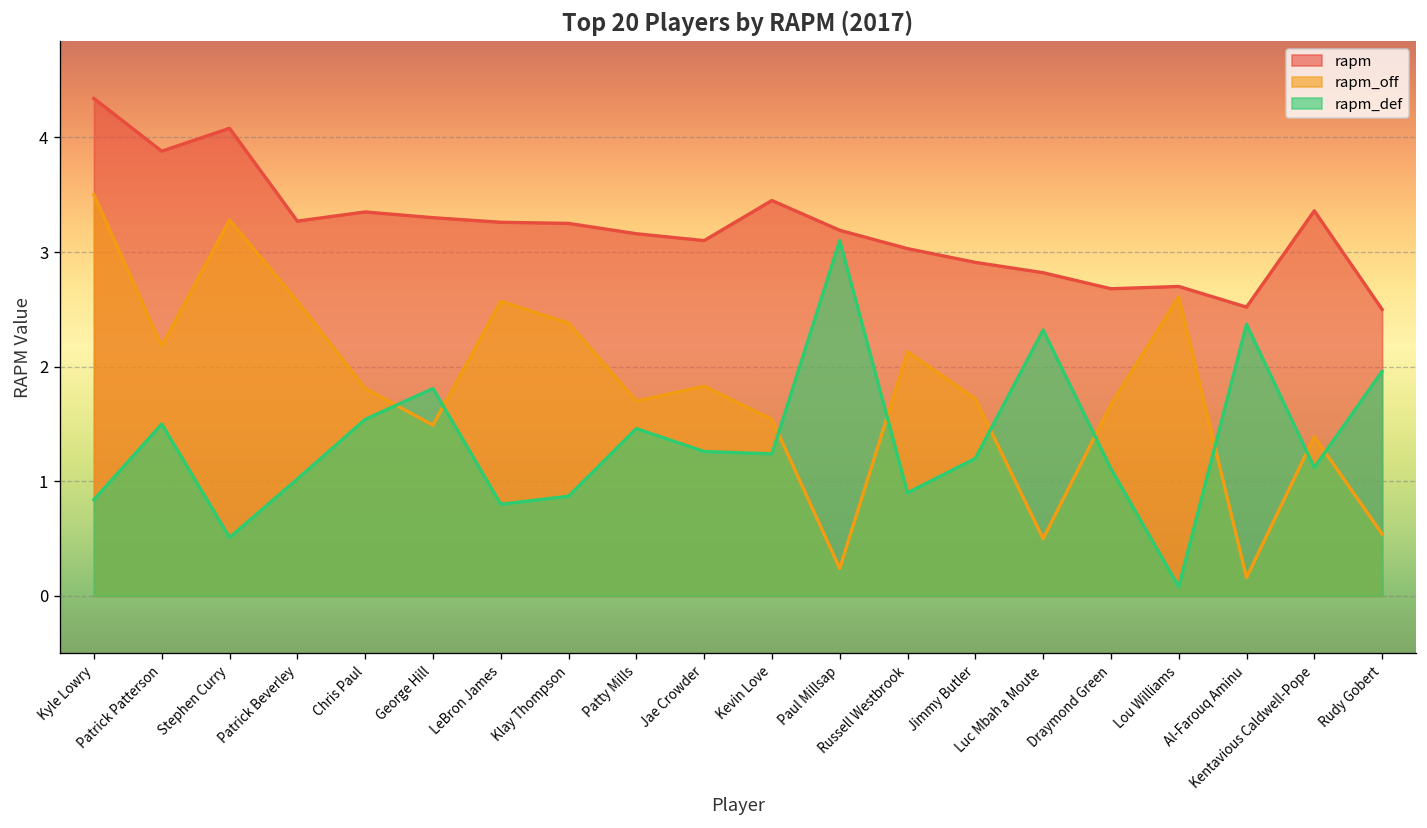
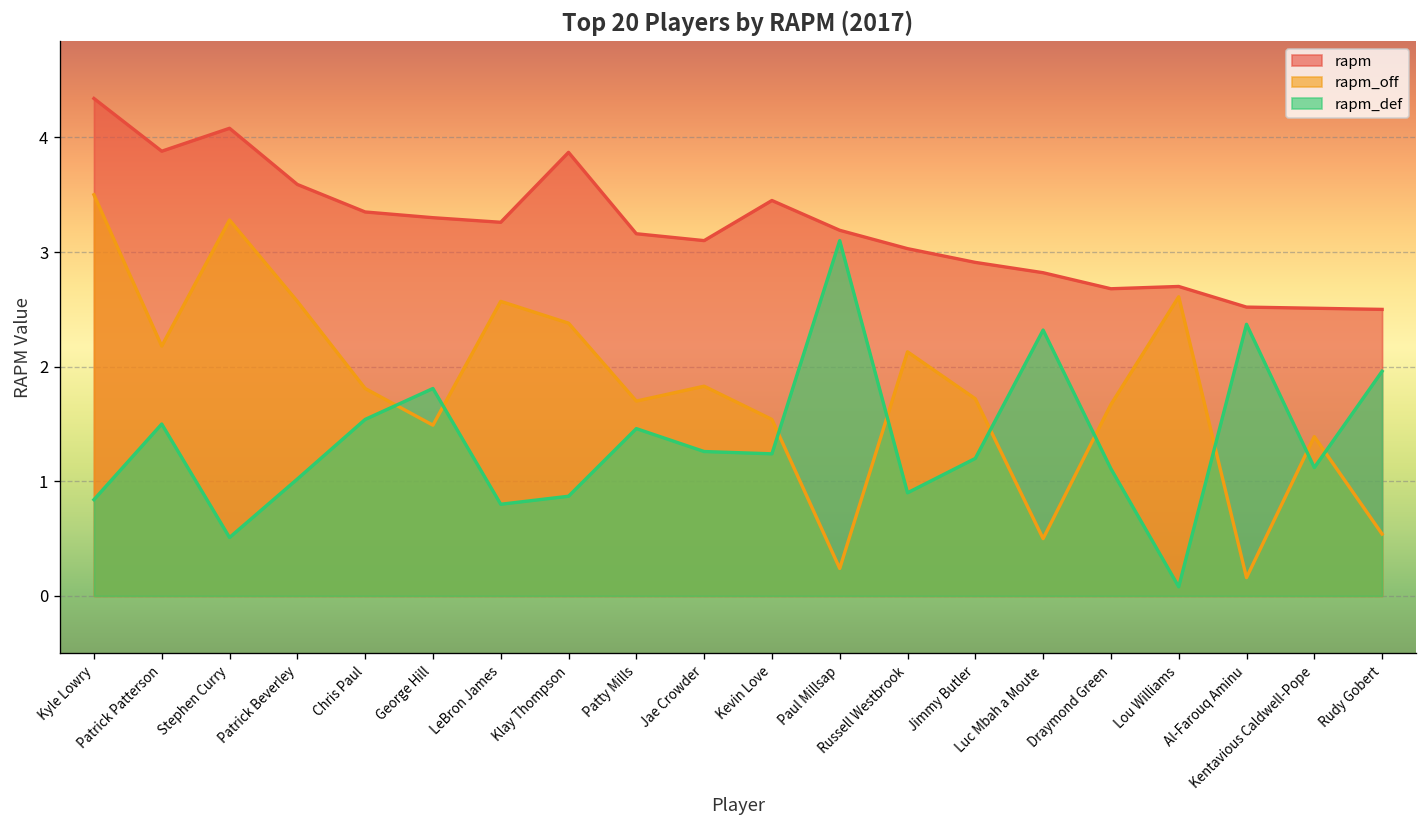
rapm, Patrick Beverley: 3.3 -> 3.6
rapm, Klay Thompson: 3.3 -> 3.9
rapm, Kentavious Caldwell-Pope: 3.4 -> 2.5
